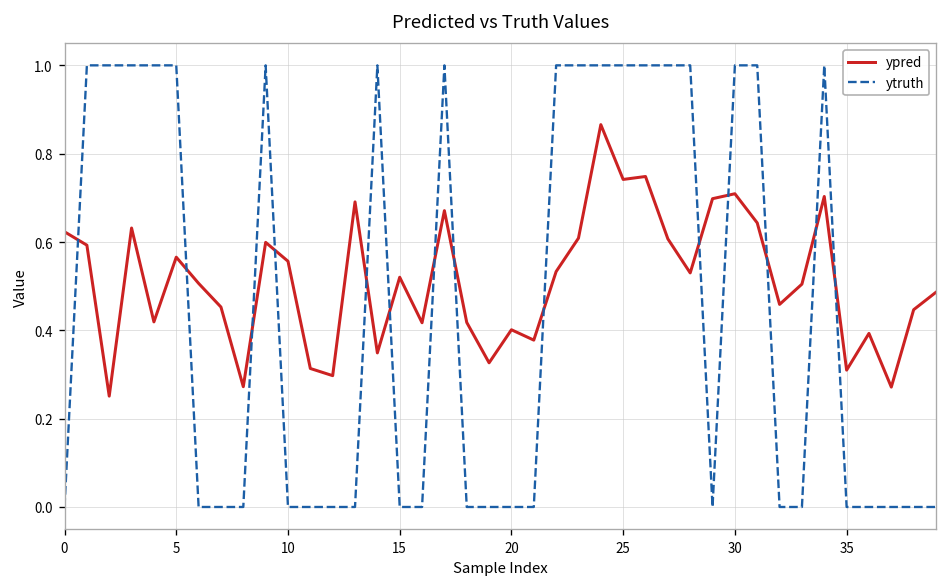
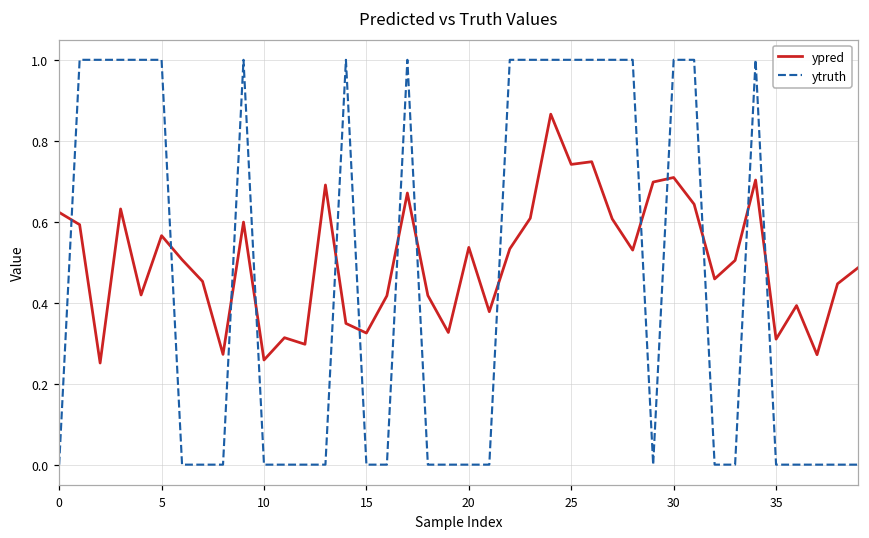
ypred, 10: 0.56 -> 0.26
ypred, 15: 0.52 -> 0.33
ypred, 20: 0.40 -> 0.54
